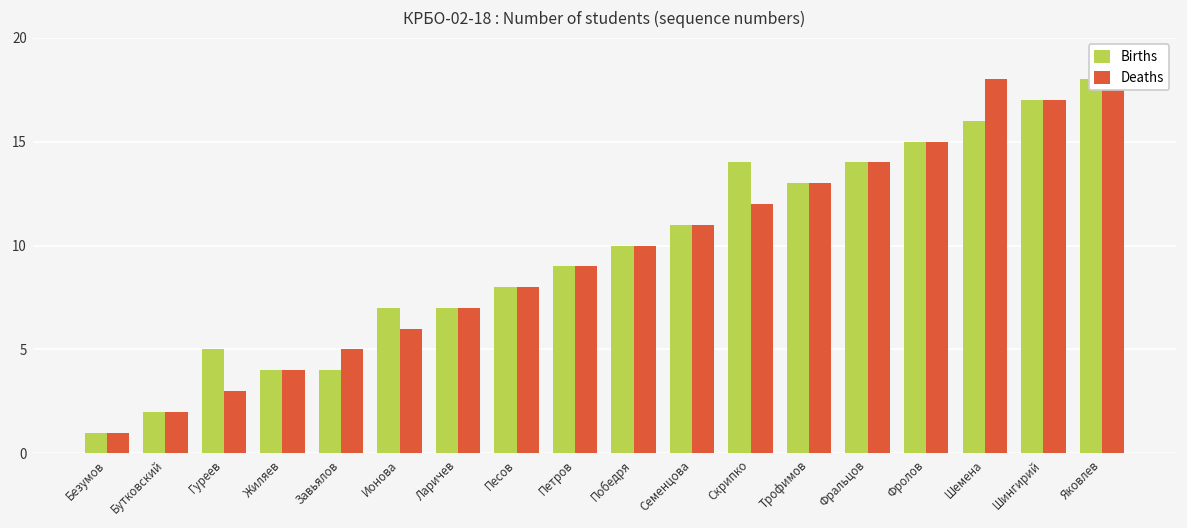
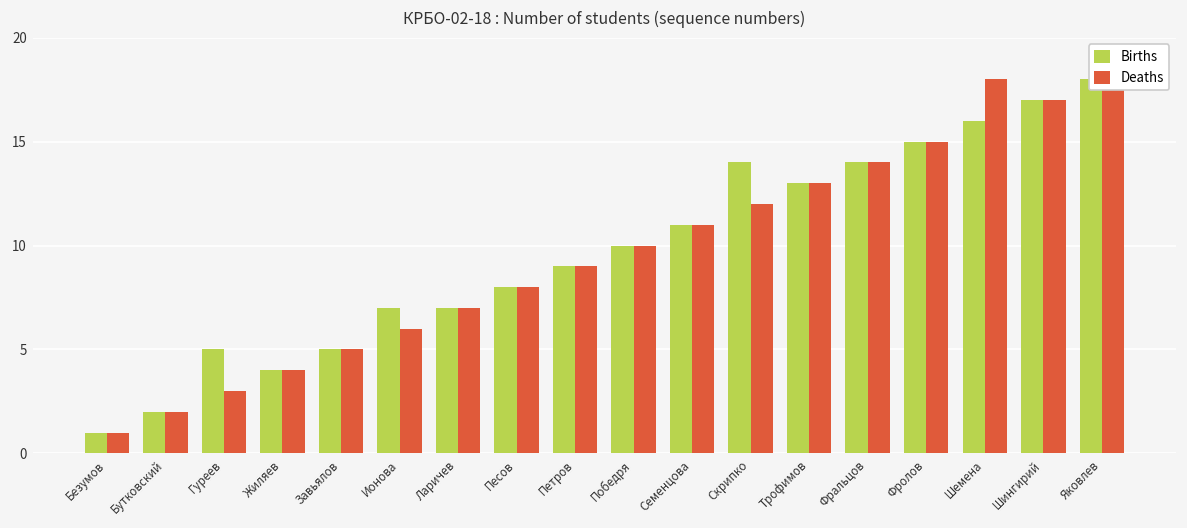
Births, Завьялов: 4 -> 5
